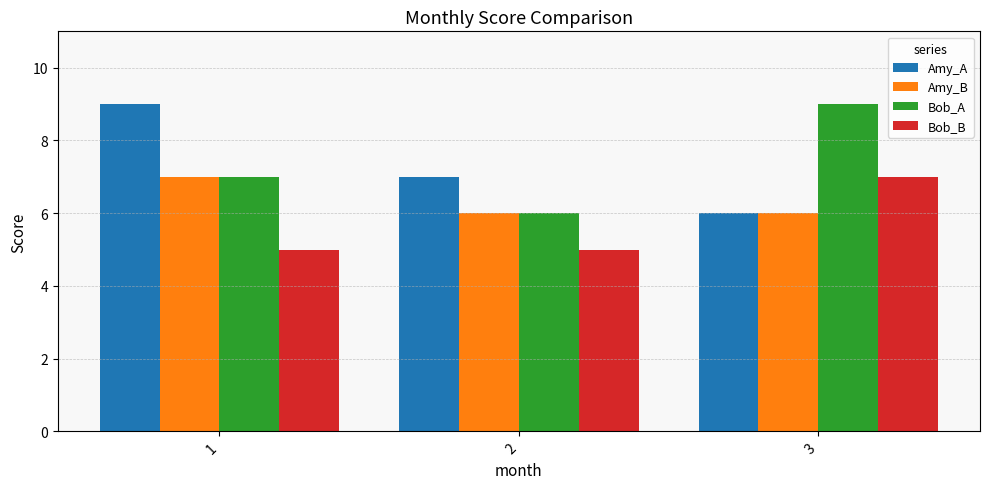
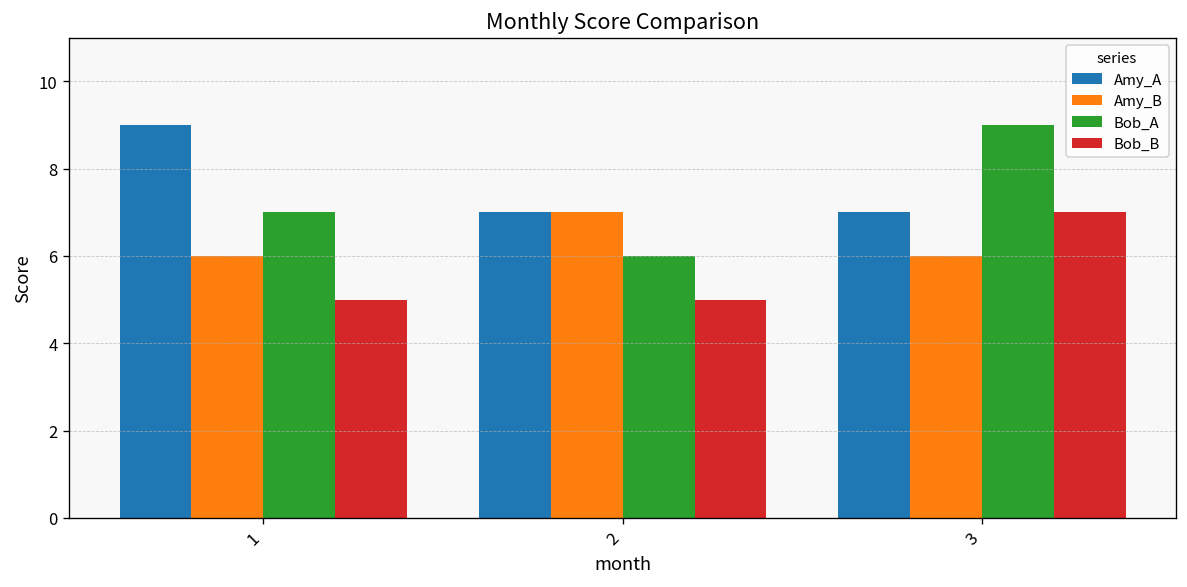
Amy_B, 1: 7 -> 6
Amy_B, 2: 6 -> 7
Amy_A, 3: 6 -> 7
